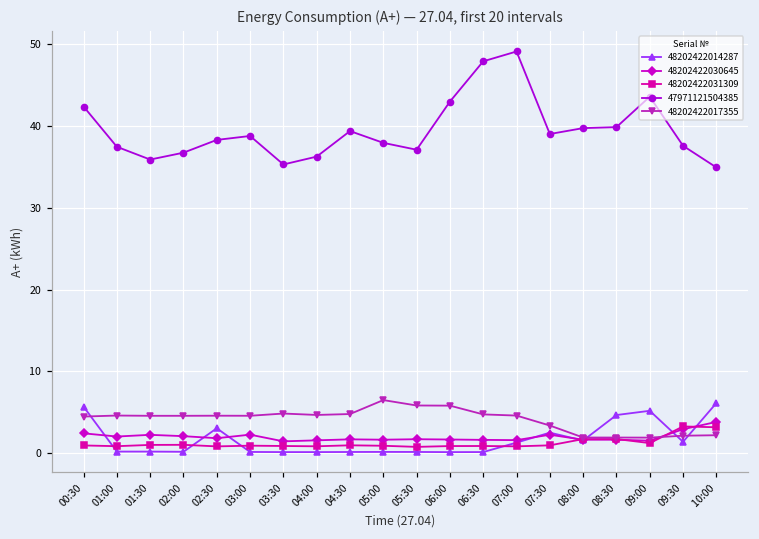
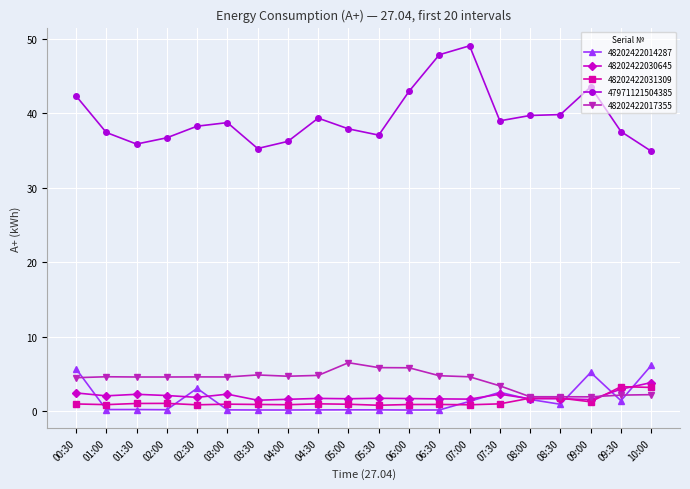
48202422014287, 08:30: 5 -> 1
